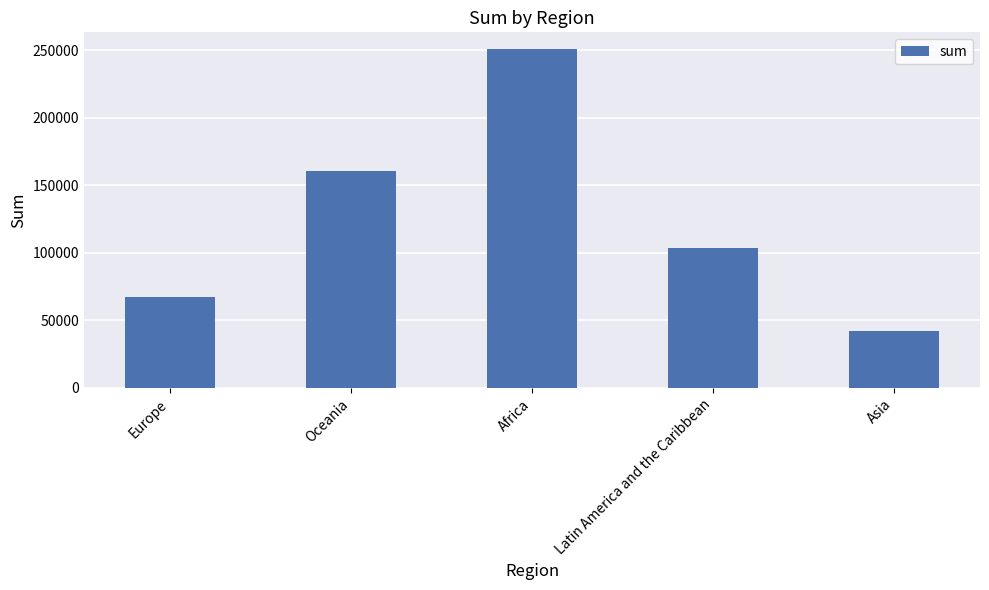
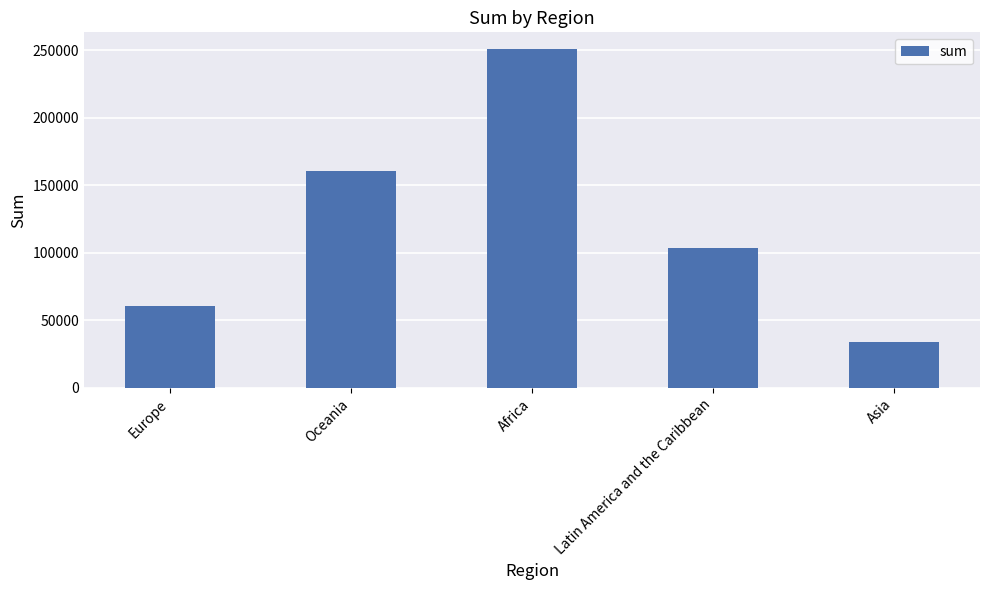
Europe: 67000 -> 60000
Asia: 42000 -> 34000
